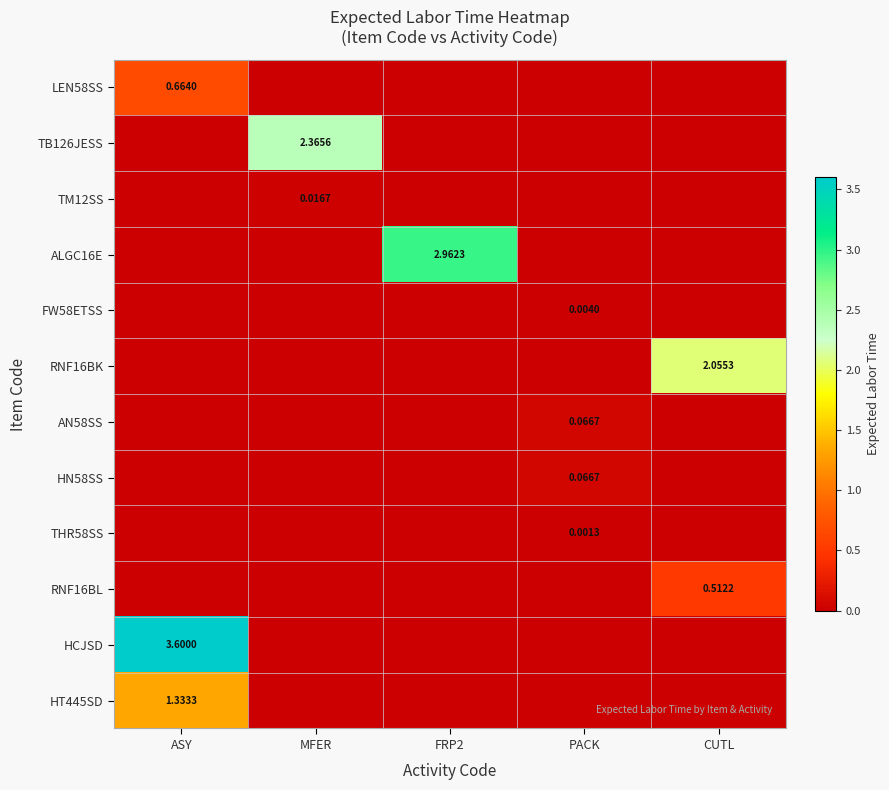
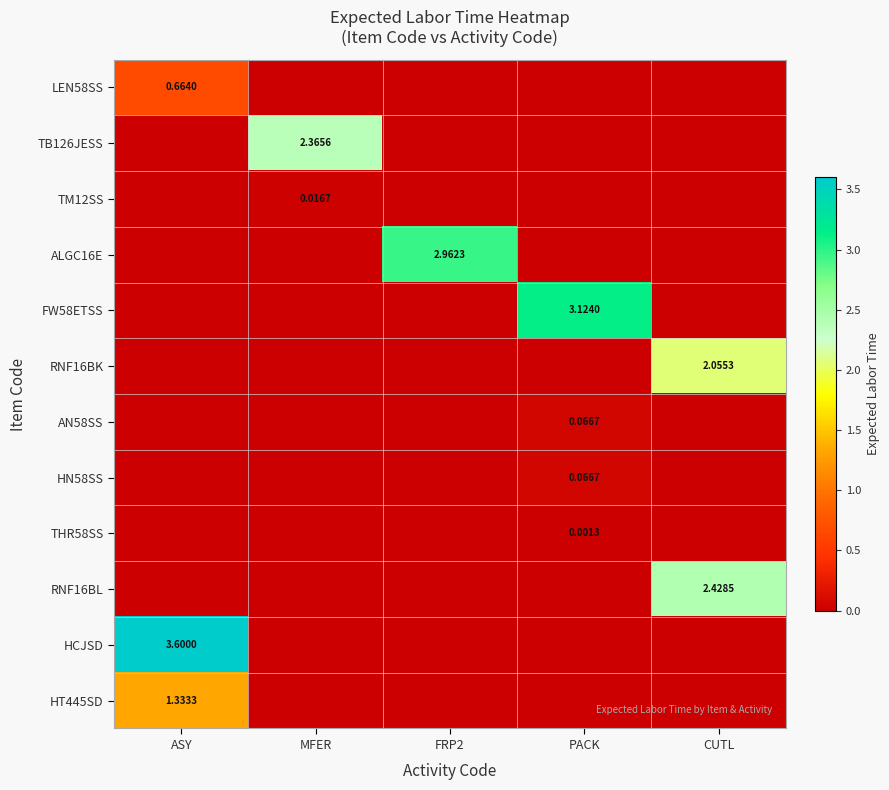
FW58ETSS, PACK: 0.0040 -> 3.1240
RNF16BL, CUTL: 0.5122 -> 2.4285
